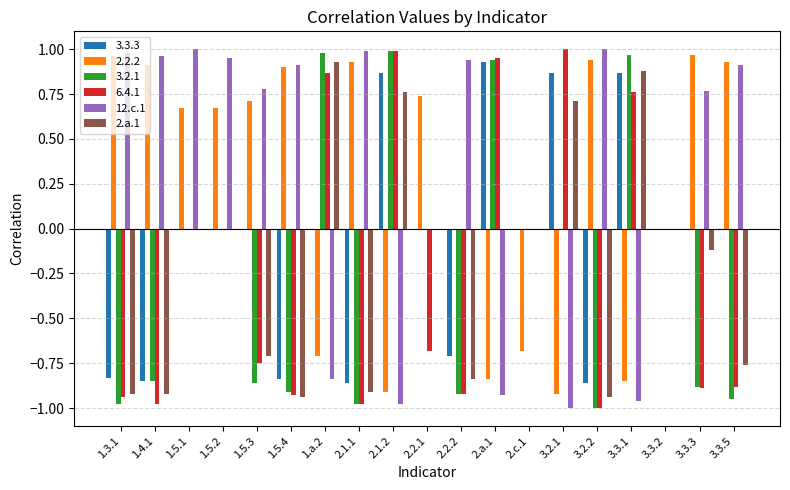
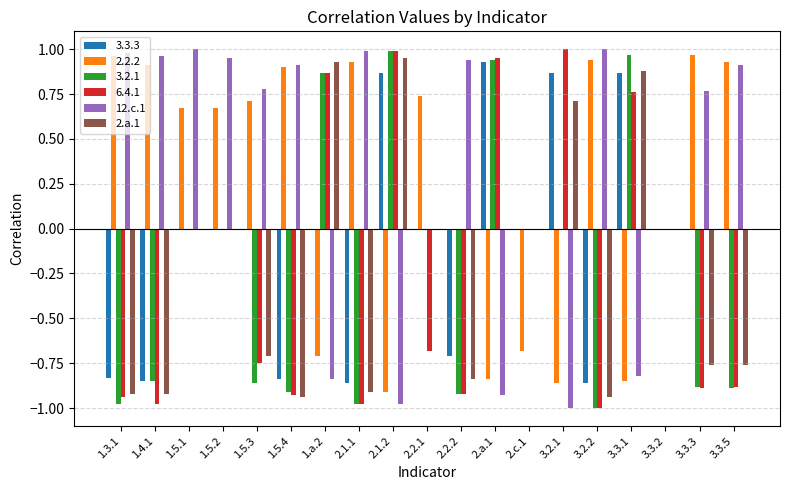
3.2.1, 1.a.2: 0.98 -> 0.87
2.a.1, 2.1.2: 0.76 -> 0.95
2.2.2, 3.2.1: -0.92 -> -0.86
12.c.1, 3.3.1: -0.96 -> -0.82
2.a.1, 3.3.3: -0.12 -> -0.76
3.2.1, 3.3.5: -0.95 -> -0.89
